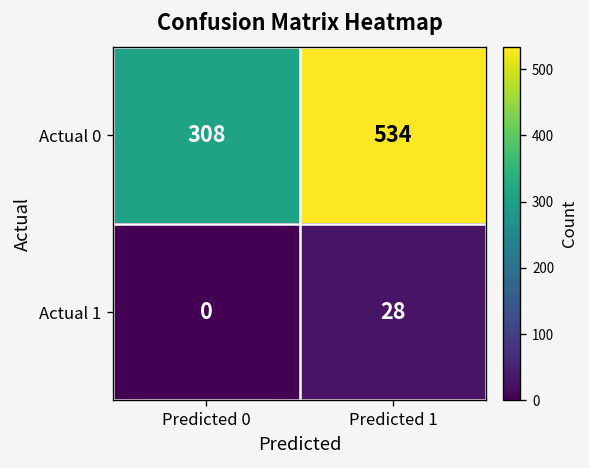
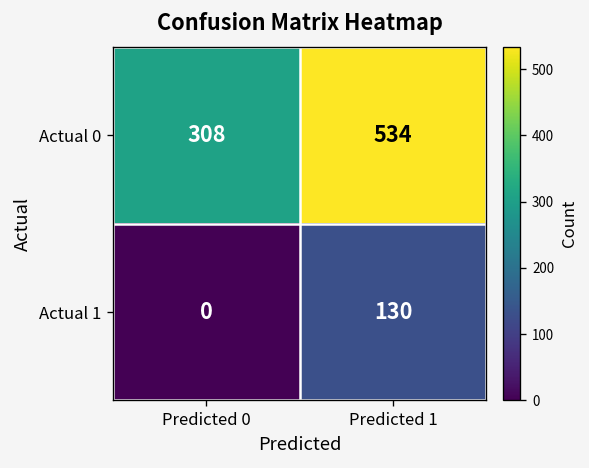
Actual 1, Predicted 1: 28 -> 130
